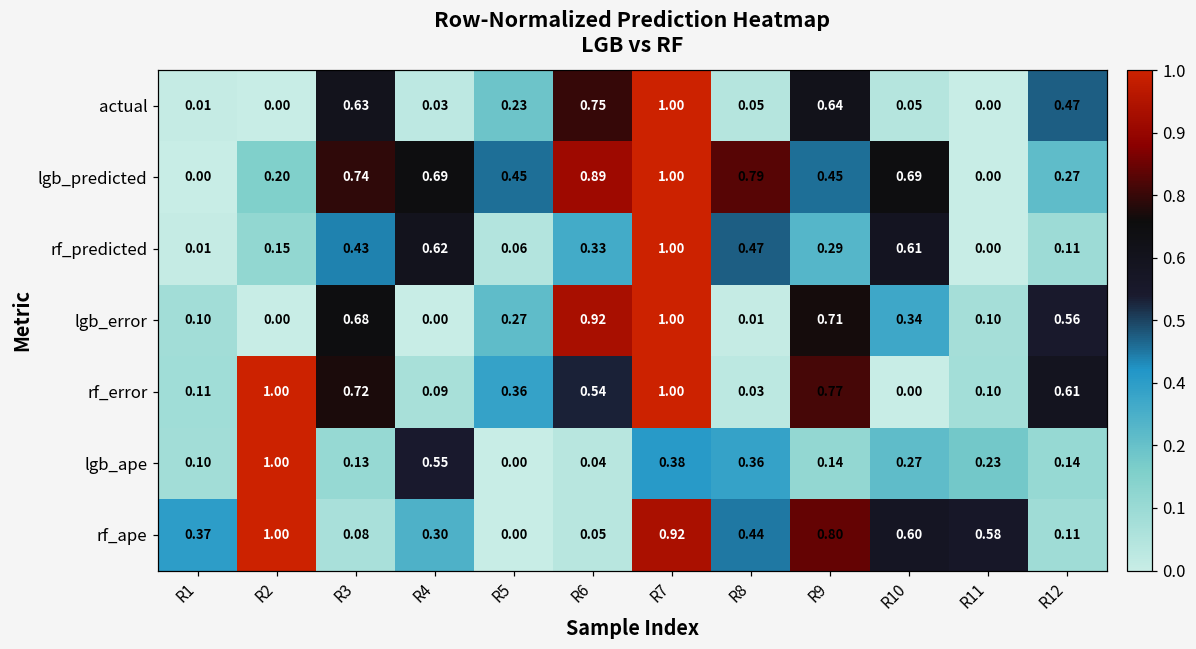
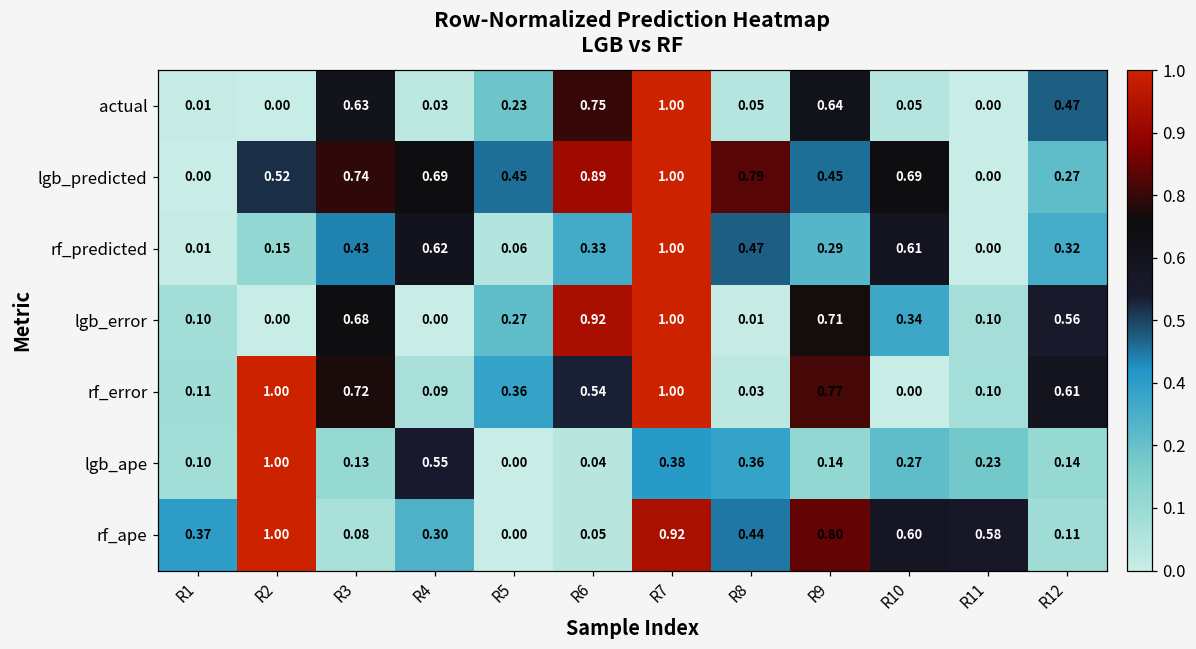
lgb_predicted, R2: 0.20 -> 0.52
rf_predicted, R12: 0.11 -> 0.32
